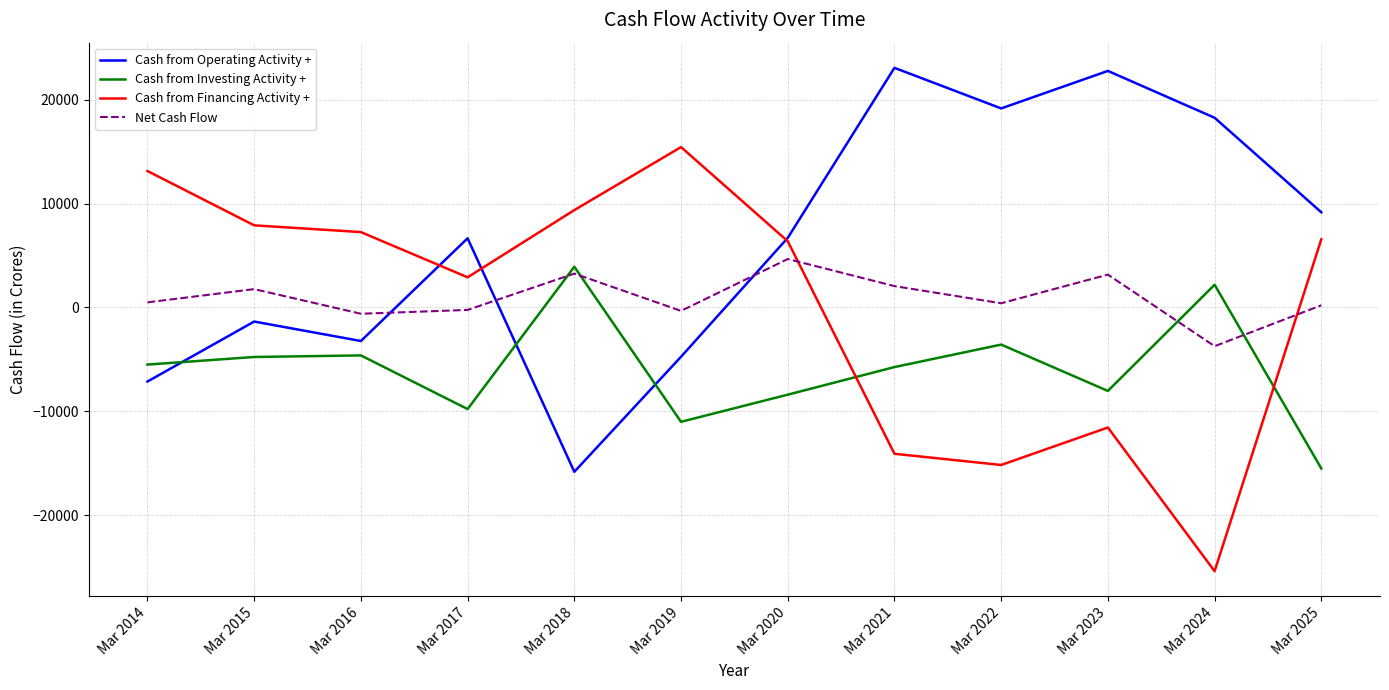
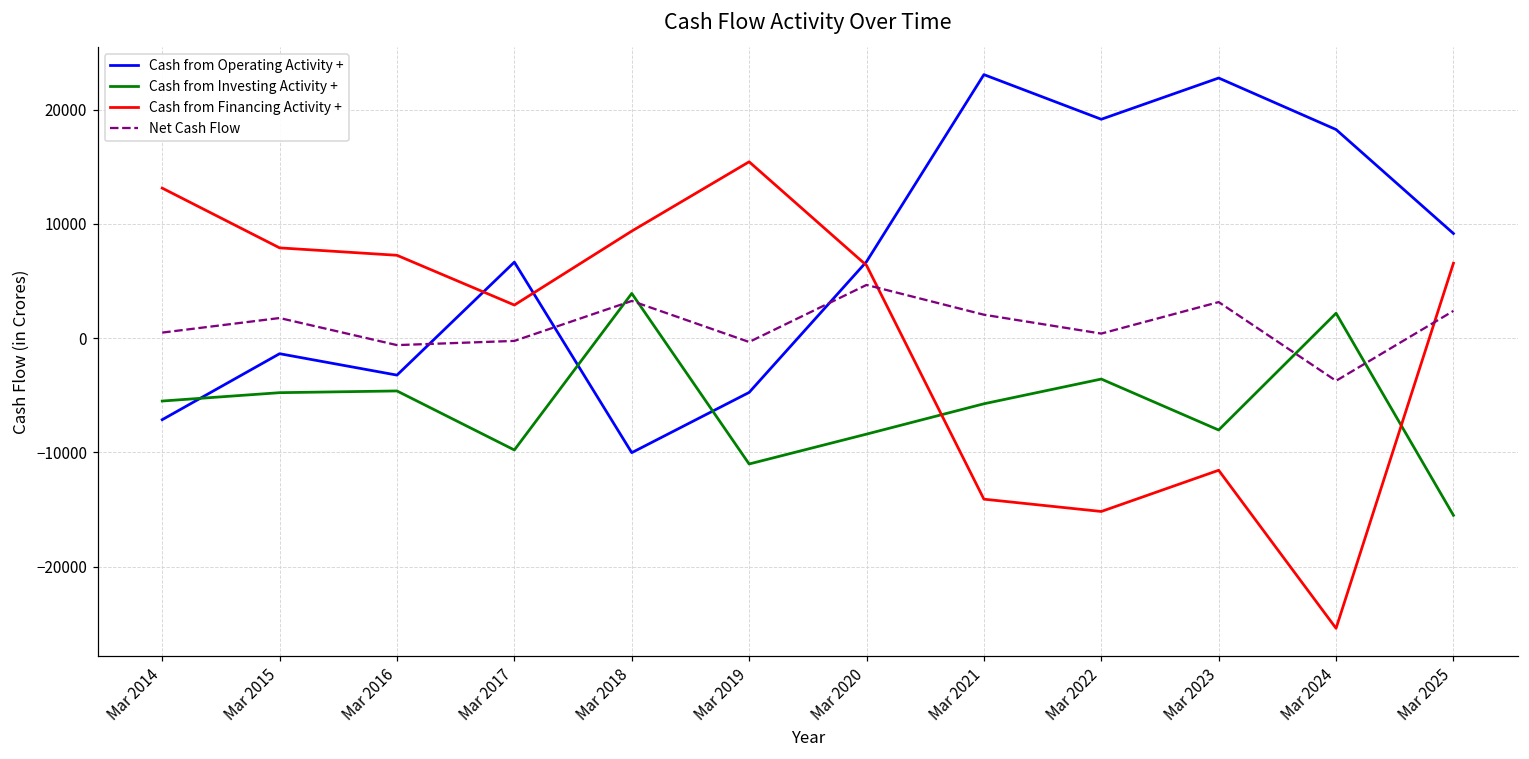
Cash from Operating Activity +, Mar 2018: -15800 -> -10000
Net Cash Flow, Mar 2025: 200 -> 2400
